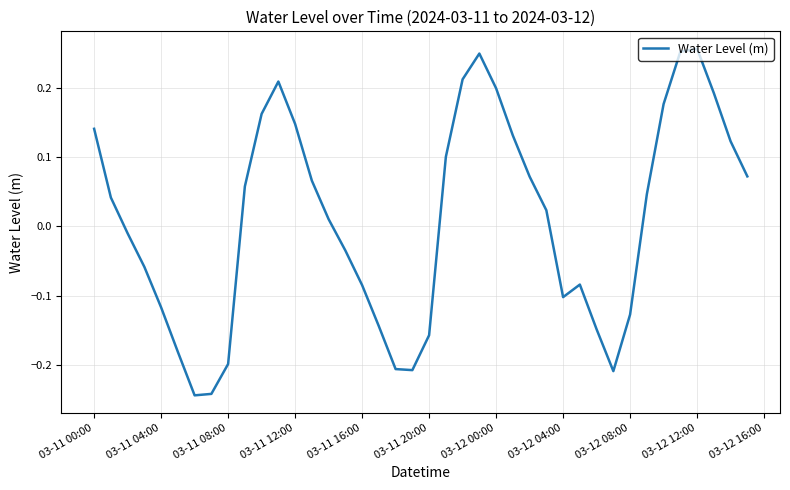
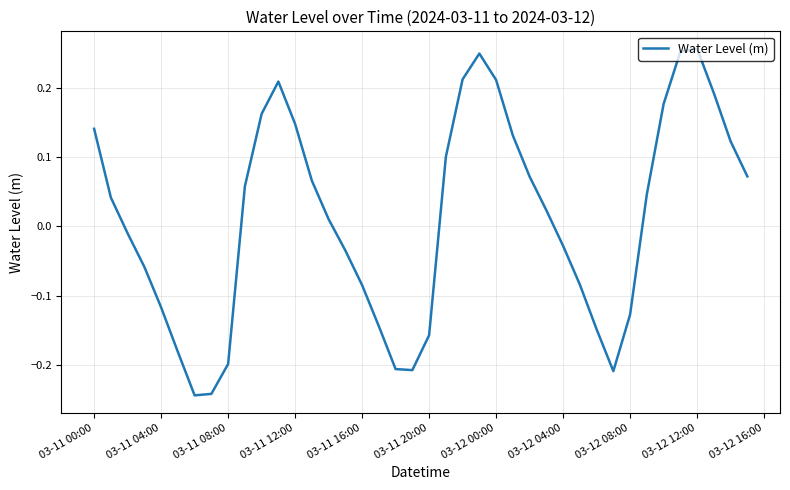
03-12 00:00: 0.20 -> 0.21
03-12 04:00: -0.10 -> -0.03
